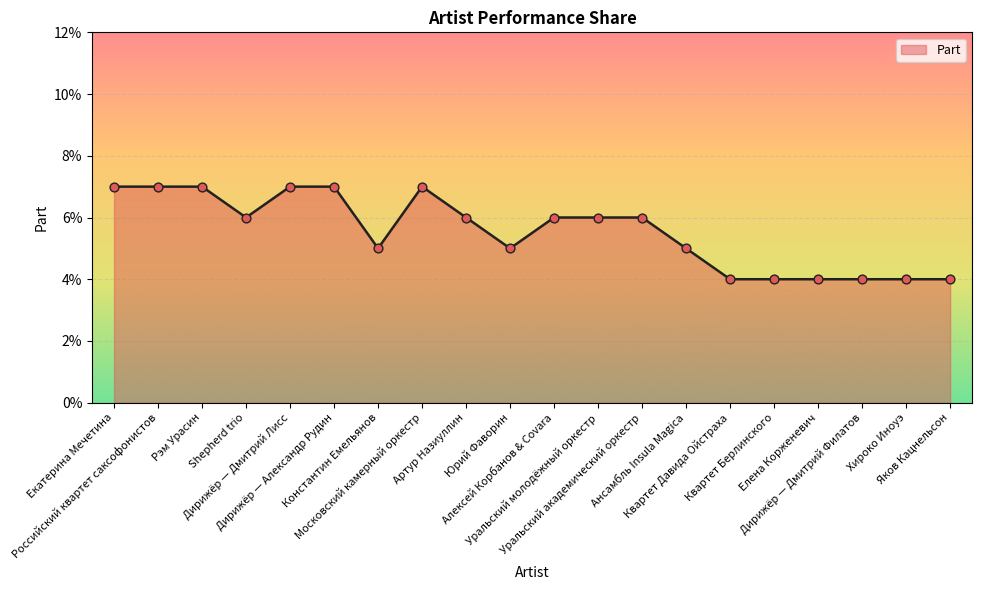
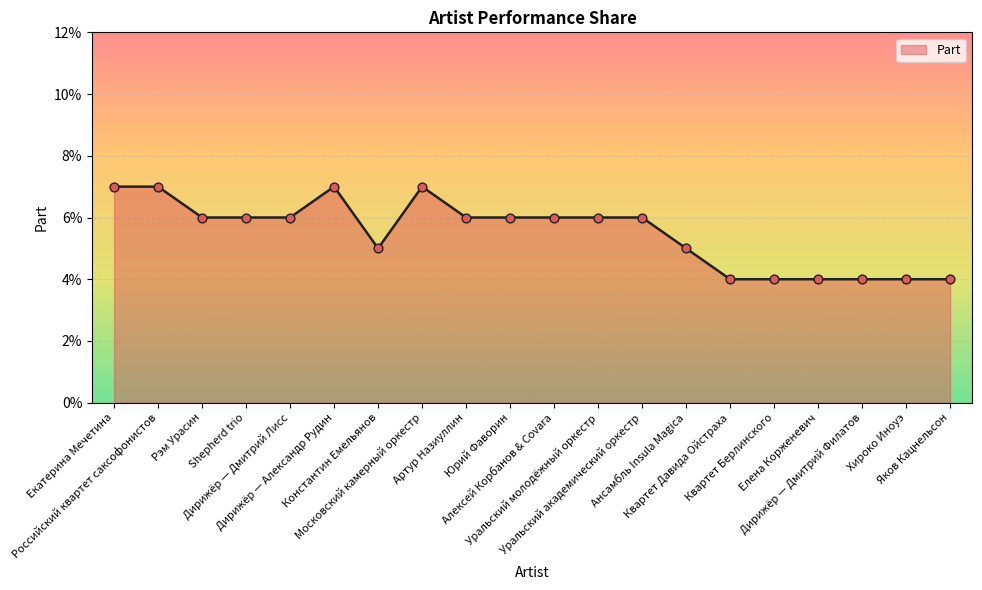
Рэм Урасин: 7.0% -> 6.0%
Дирижёр — Дмитрий Лисс: 7.0% -> 6.0%
Юрий Фаворин: 5.0% -> 6.0%
